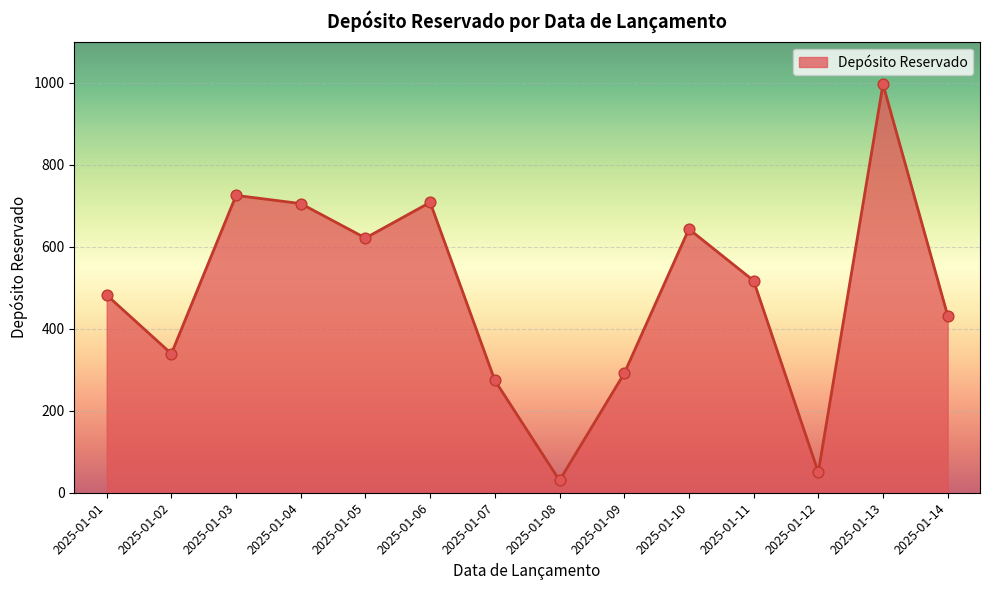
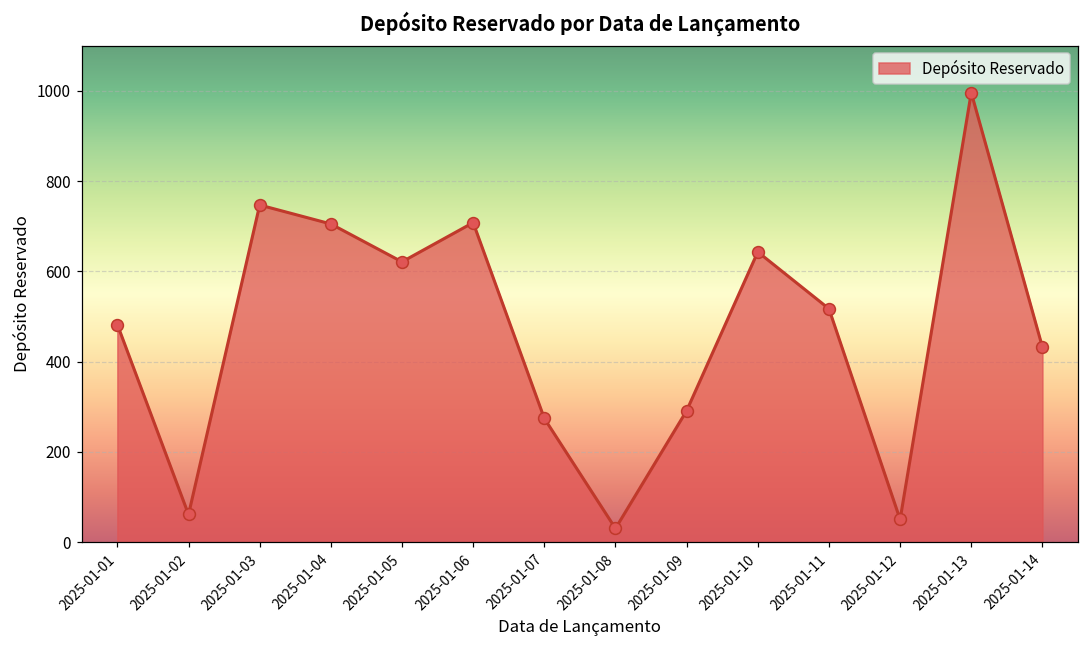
2025-01-02: 340 -> 60
2025-01-03: 730 -> 750
